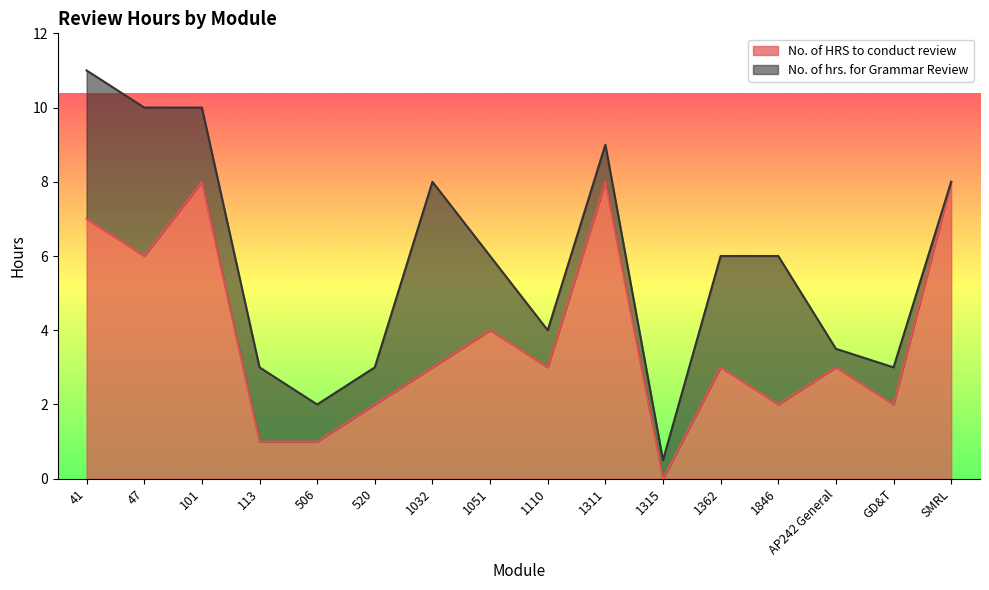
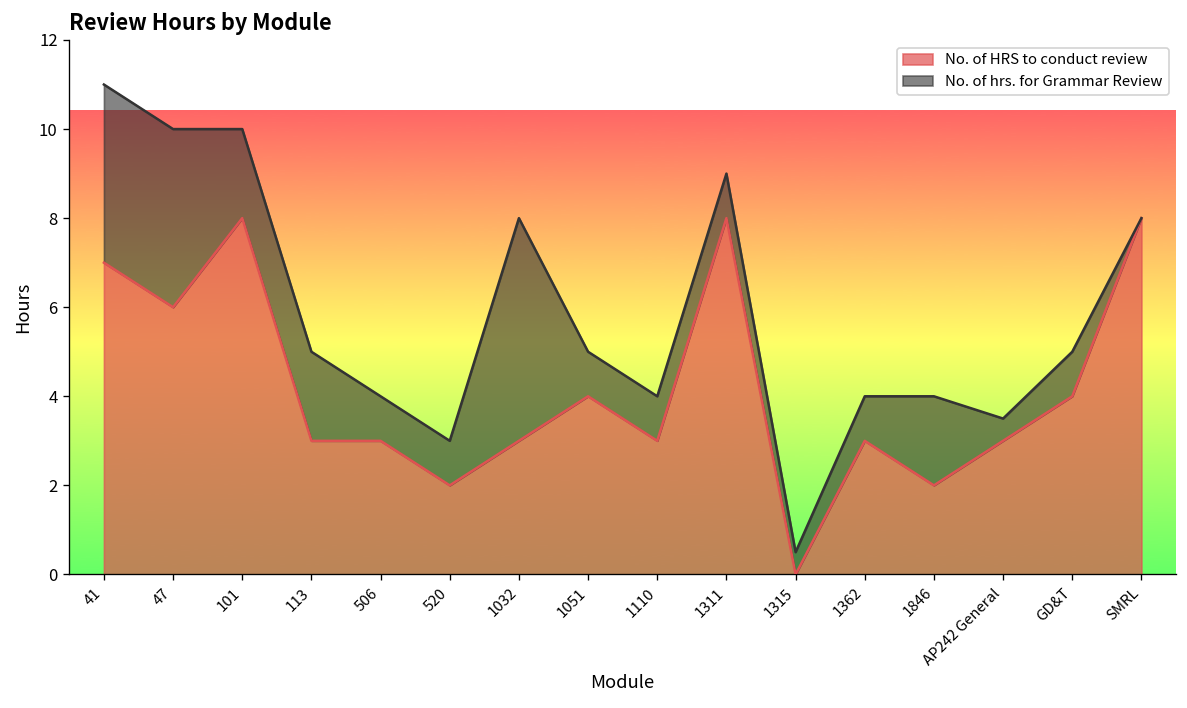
No. of HRS to conduct review, 113: 1 -> 3
No. of HRS to conduct review, 506: 1 -> 3
No. of hrs. for Grammar Review, 1051: 2 -> 1
No. of hrs. for Grammar Review, 1362: 3 -> 1
No. of hrs. for Grammar Review, 1846: 4 -> 2
No. of HRS to conduct review, GD&T: 2 -> 4
